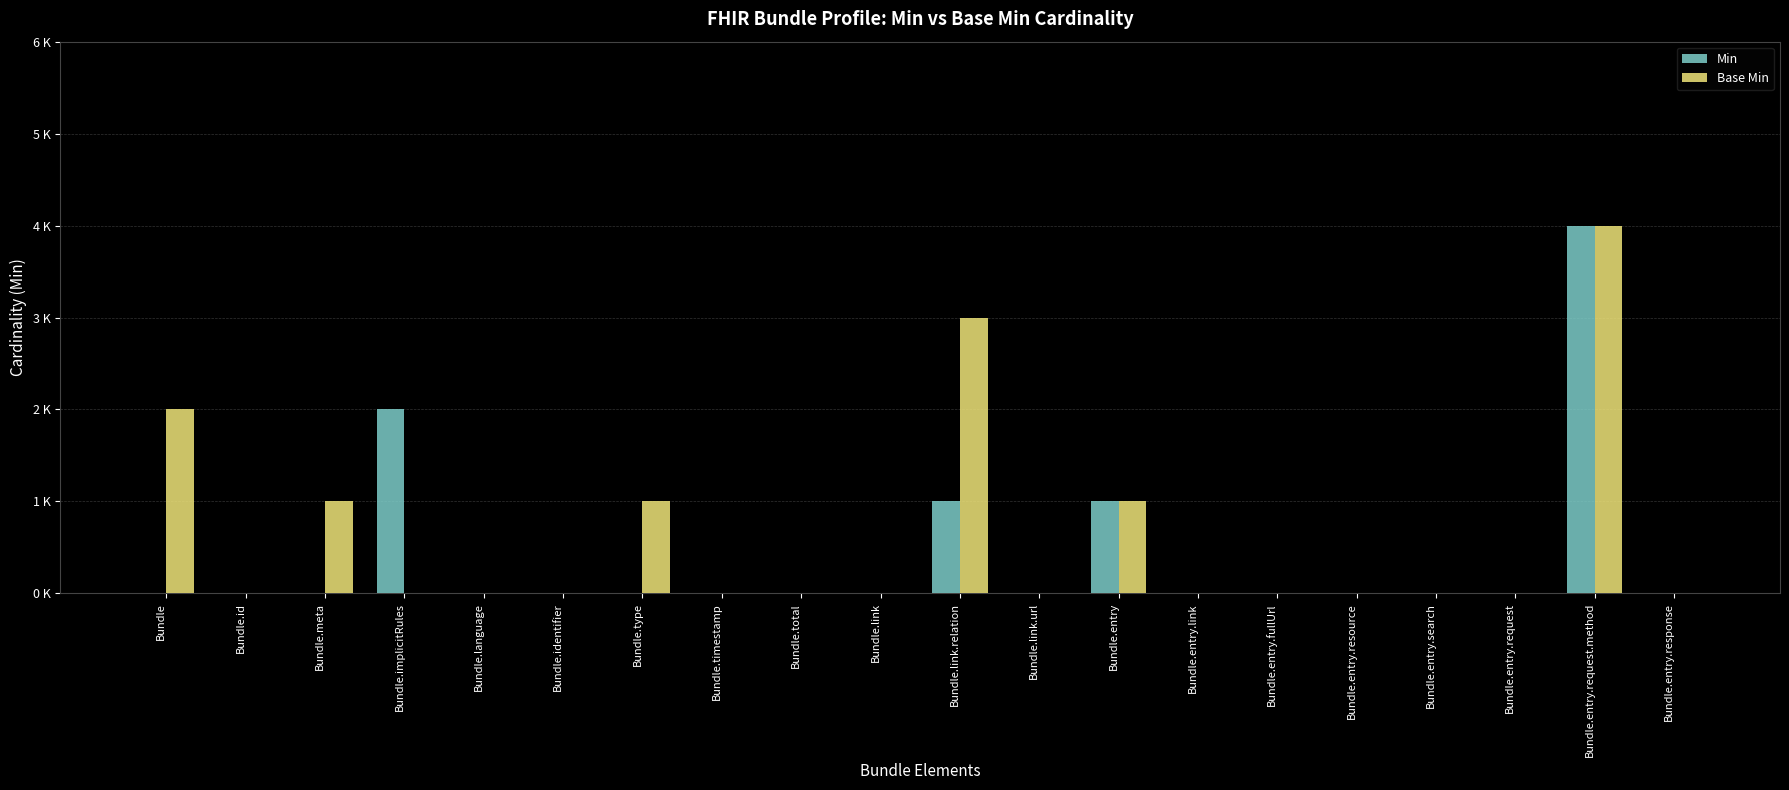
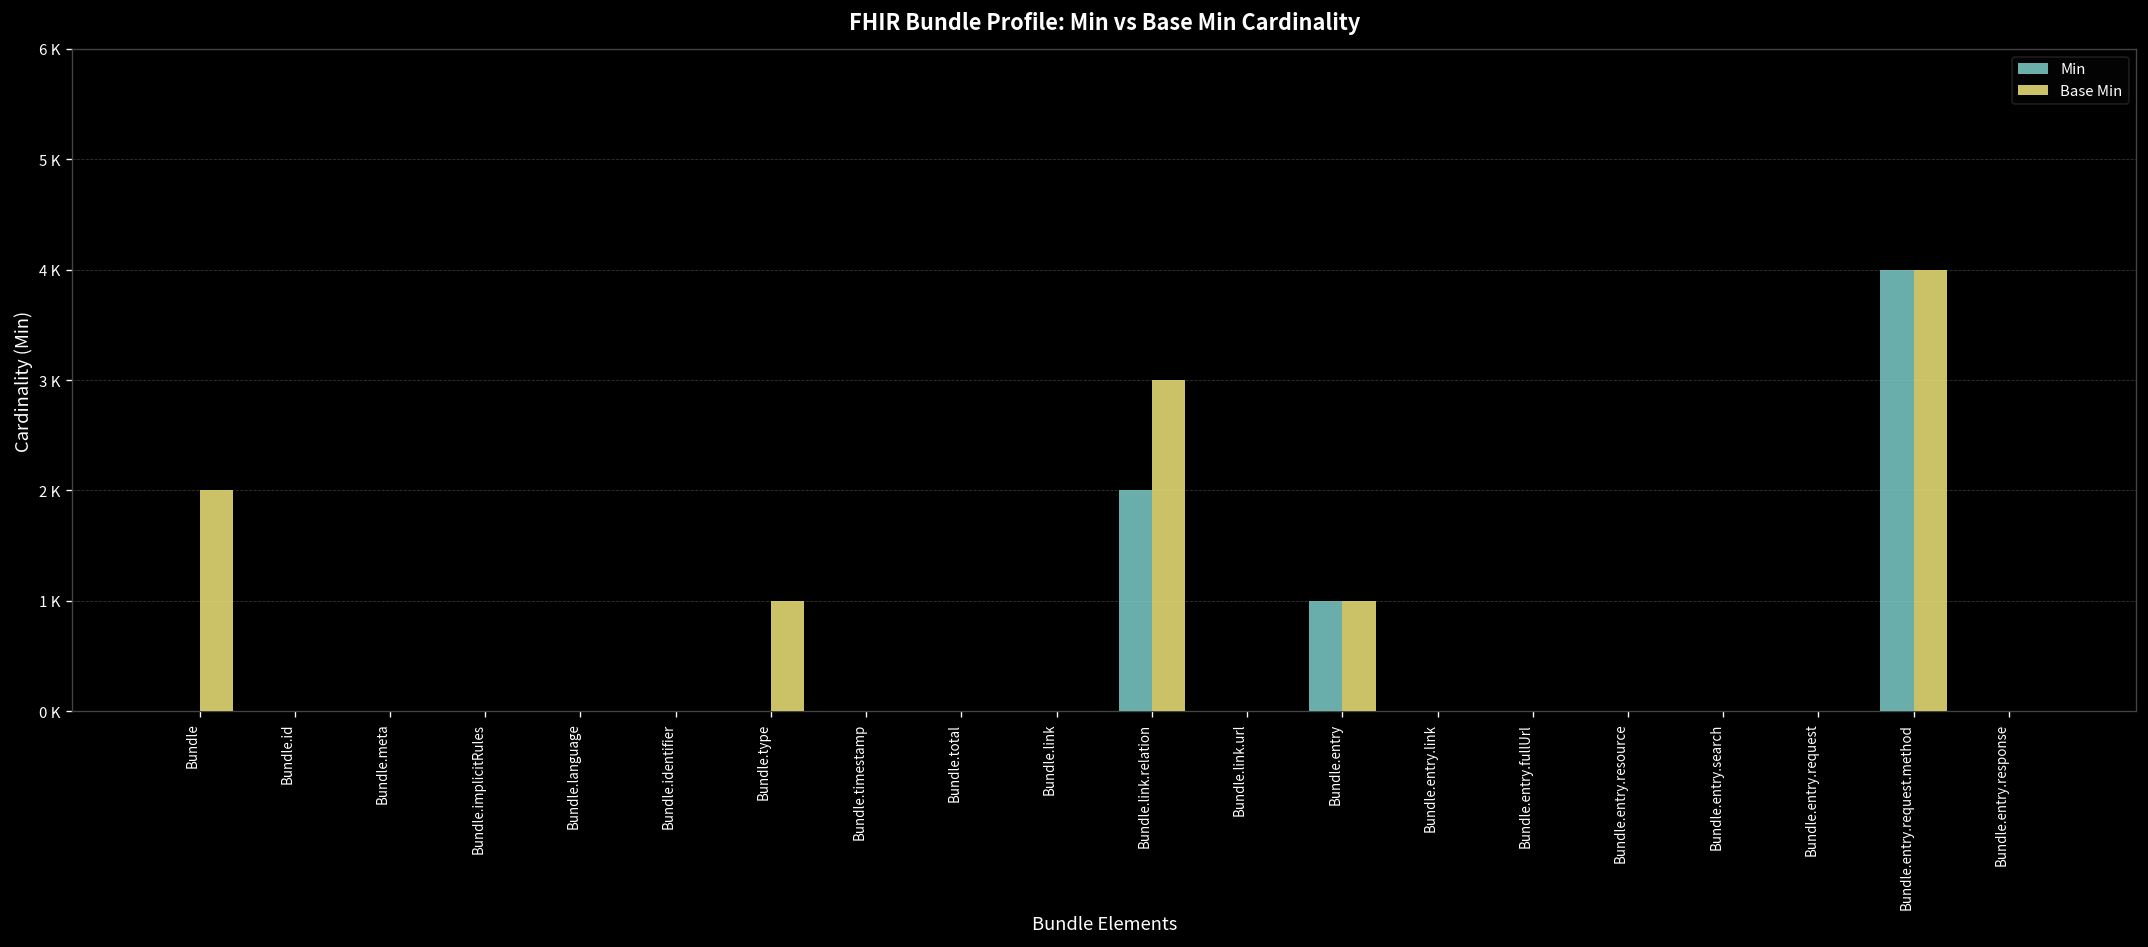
Base Min, Bundle.meta: 1000 -> 0
Min, Bundle.implicitRules: 2000 -> 0
Min, Bundle.link.relation: 1000 -> 2000
